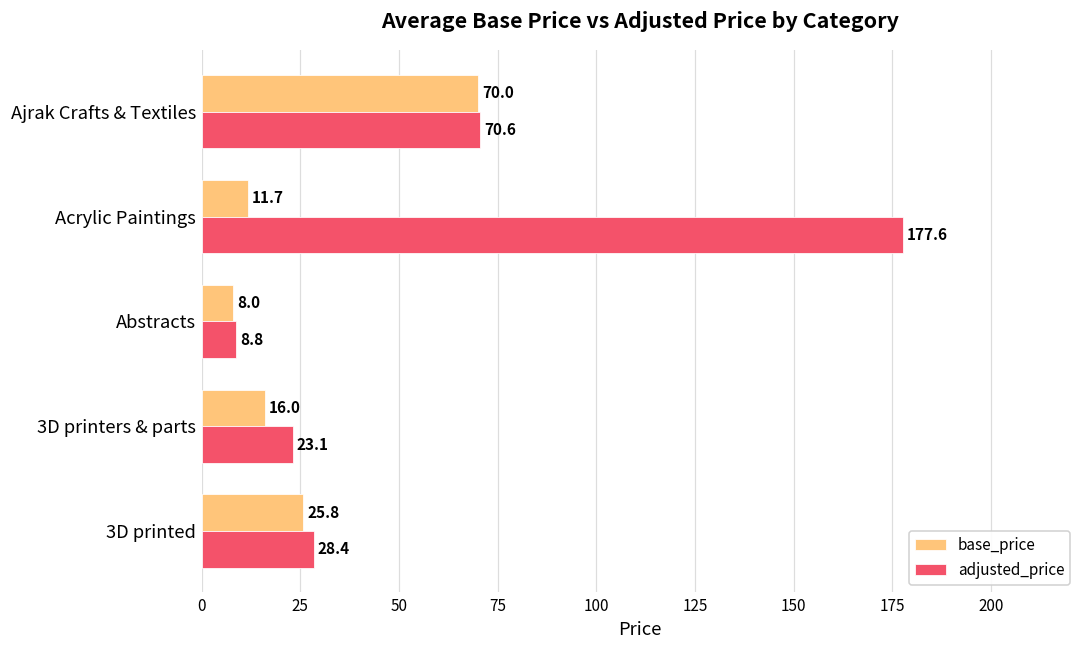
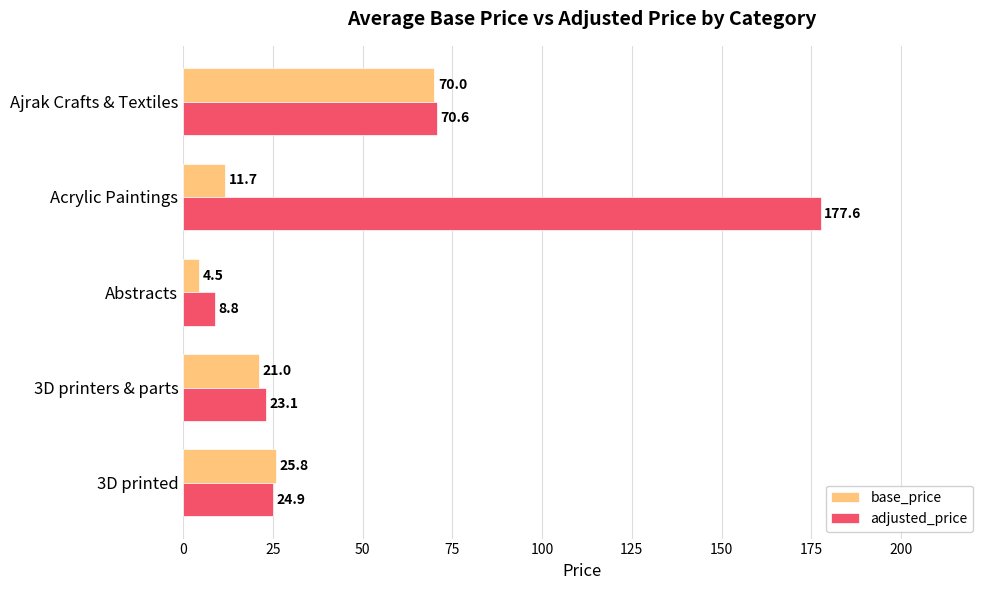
base_price, Abstracts: 8.0 -> 4.5
base_price, 3D printers & parts: 16.0 -> 21.0
adjusted_price, 3D printed: 28.4 -> 24.9
